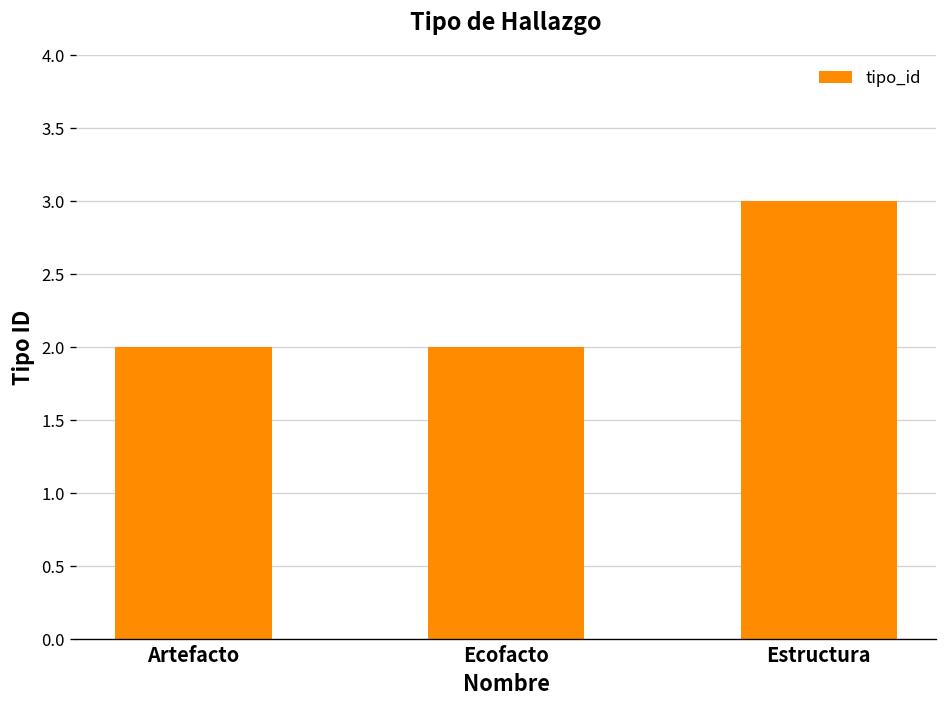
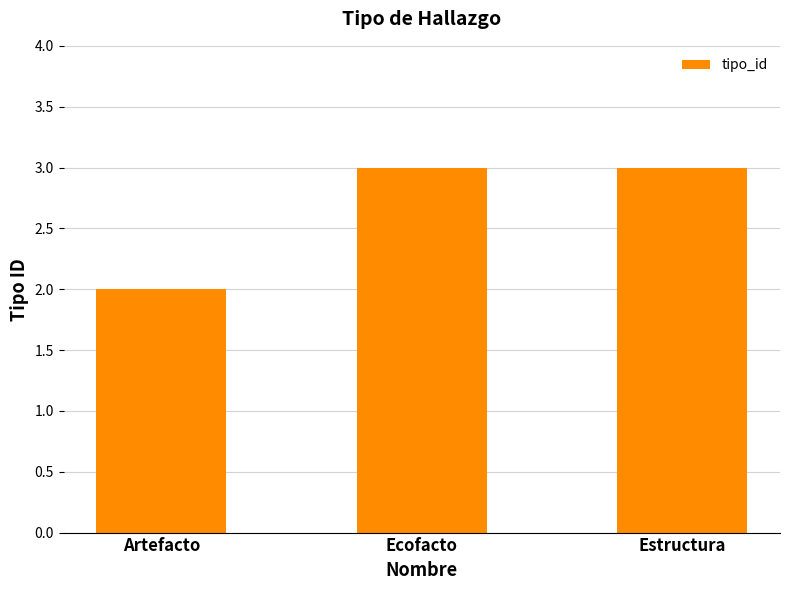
Ecofacto: 2 -> 3
